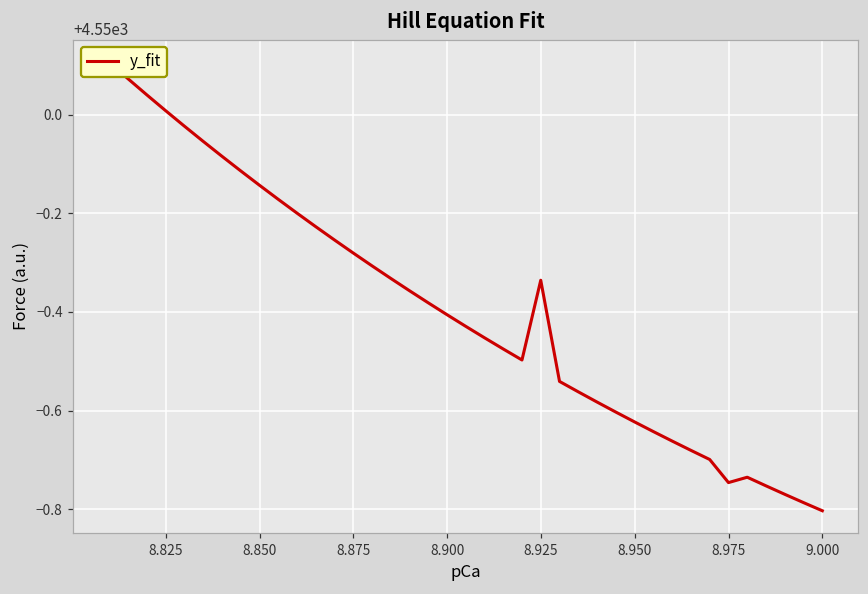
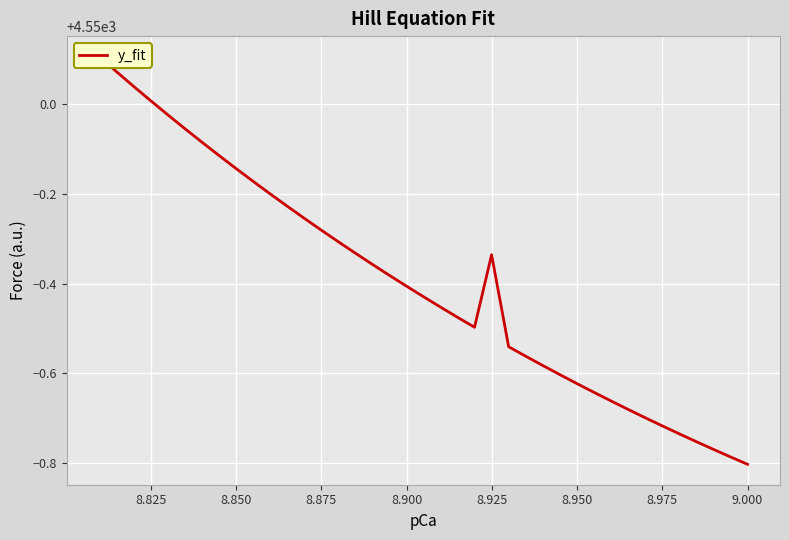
8.975: 4549.25 -> 4549.28
